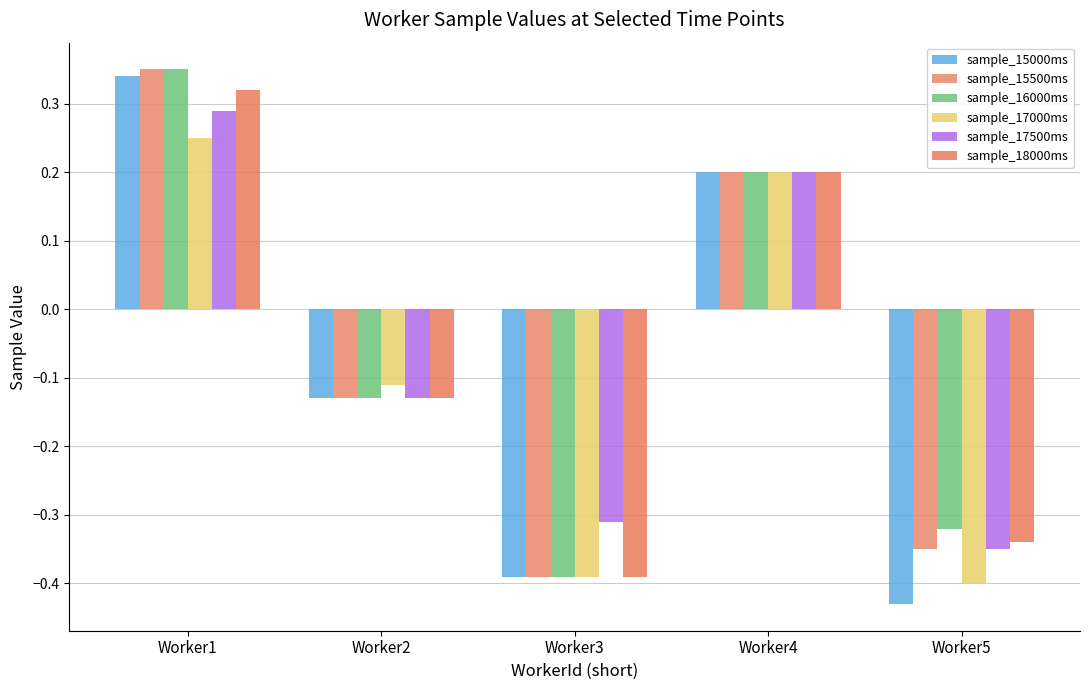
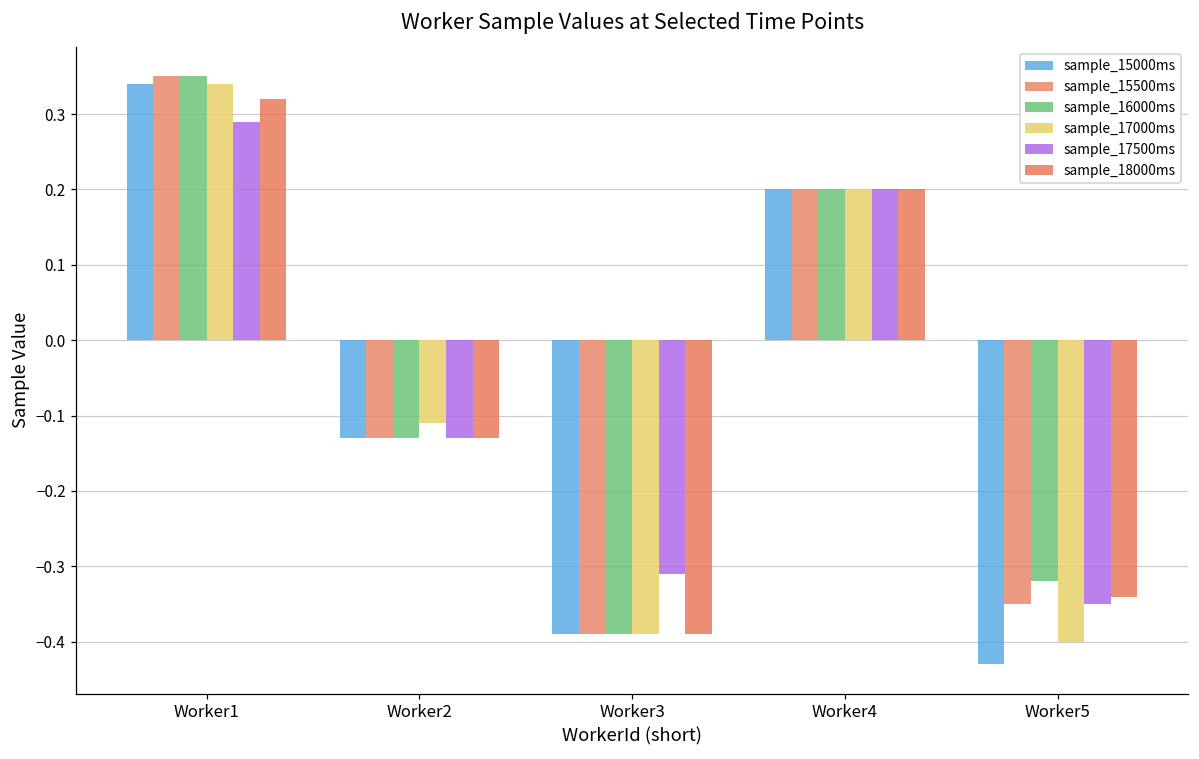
sample_17000ms, Worker1: 0.25 -> 0.34
